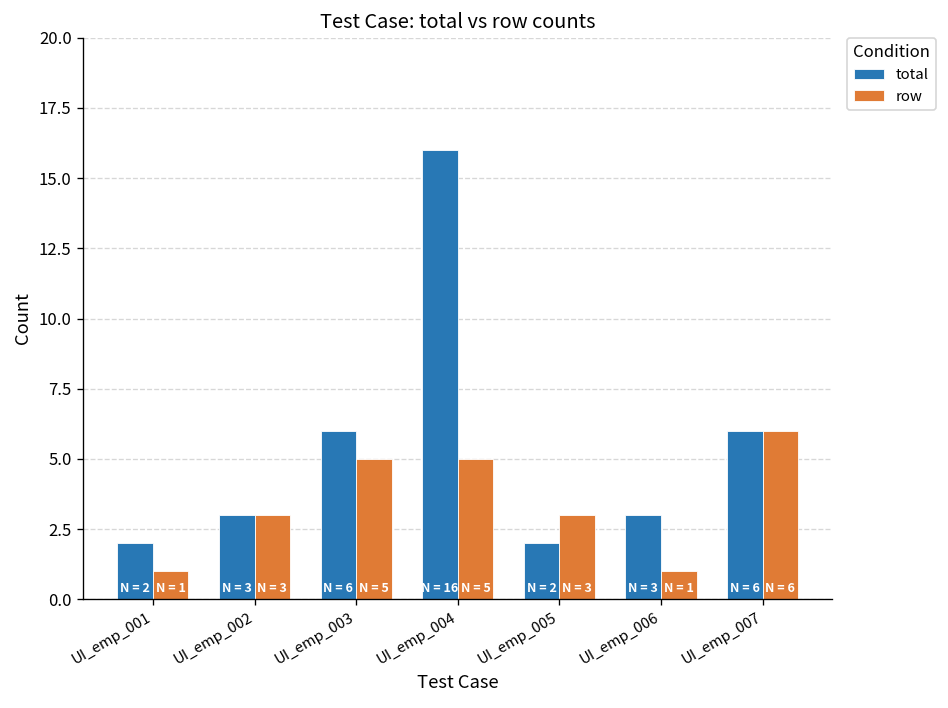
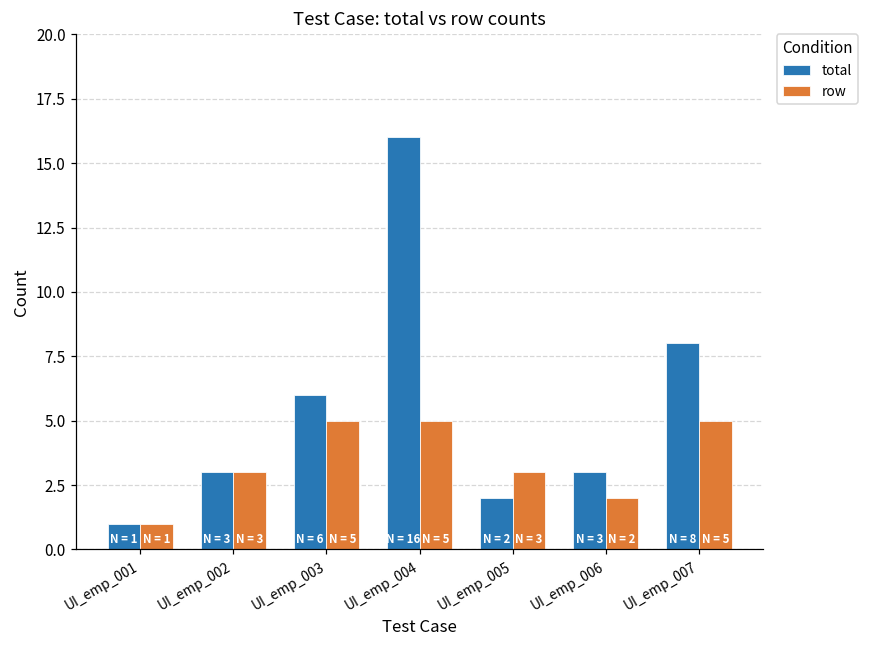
total, UI_emp_001: 2 -> 1
row, UI_emp_006: 1 -> 2
total, UI_emp_007: 6 -> 8
row, UI_emp_007: 6 -> 5
